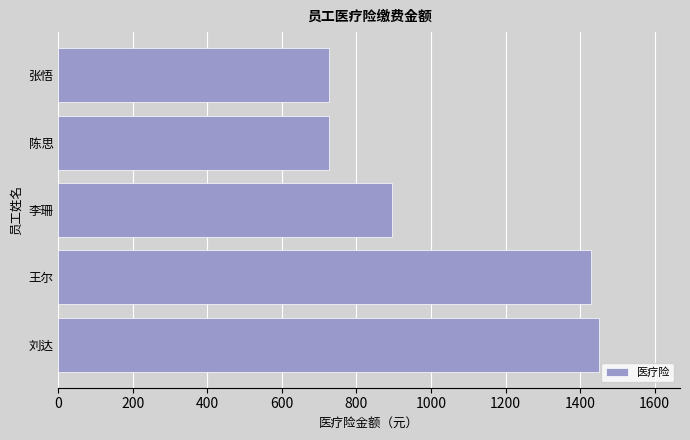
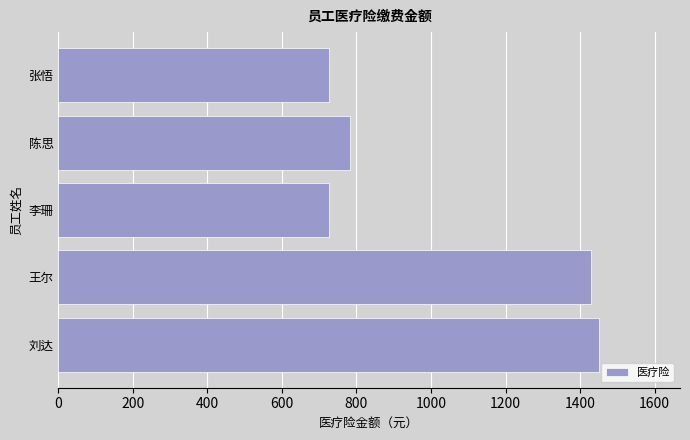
陈思: 730 -> 780
李珊: 900 -> 730
